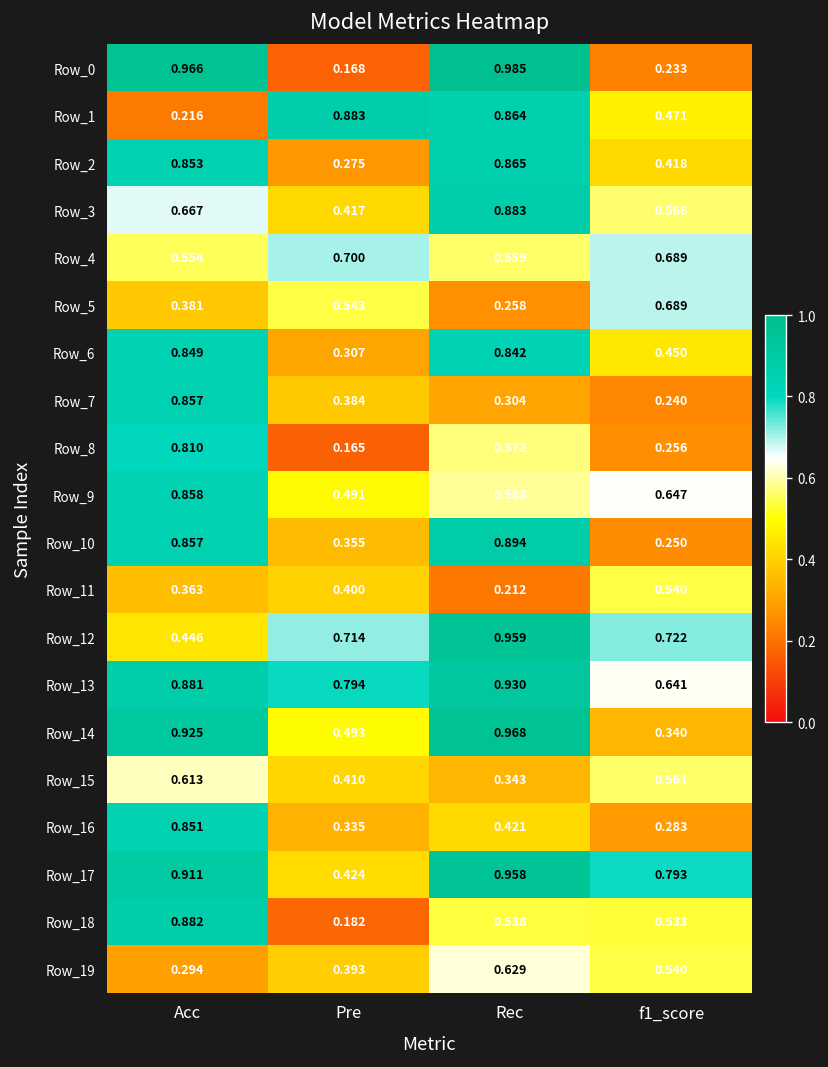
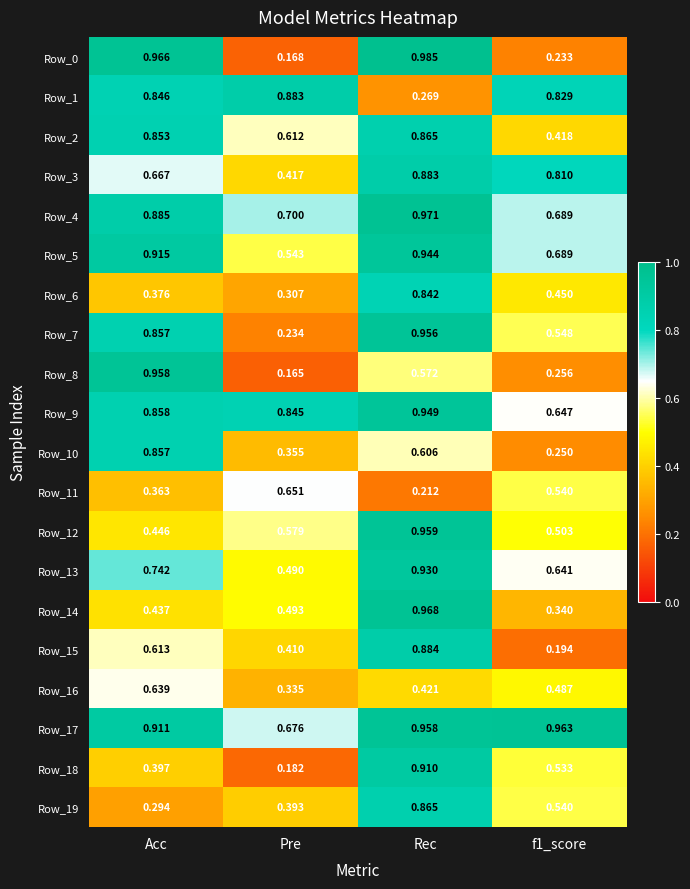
Row_1, Acc: 0.216 -> 0.846
Row_1, Rec: 0.864 -> 0.269
Row_1, f1_score: 0.471 -> 0.829
Row_2, Pre: 0.275 -> 0.612
Row_3, f1_score: 0.566 -> 0.810
Row_4, Acc: 0.554 -> 0.885
Row_4, Rec: 0.559 -> 0.971
Row_5, Acc: 0.381 -> 0.915
Row_5, Rec: 0.258 -> 0.944
Row_6, Acc: 0.849 -> 0.376
Row_7, Pre: 0.384 -> 0.234
Row_7, Rec: 0.304 -> 0.956
Row_7, f1_score: 0.240 -> 0.548
Row_8, Acc: 0.810 -> 0.958
Row_9, Pre: 0.491 -> 0.845
Row_9, Rec: 0.588 -> 0.949
Row_10, Rec: 0.894 -> 0.606
Row_11, Pre: 0.400 -> 0.651
Row_12, Pre: 0.714 -> 0.579
Row_12, f1_score: 0.722 -> 0.503
Row_13, Acc: 0.881 -> 0.742
Row_13, Pre: 0.794 -> 0.490
Row_14, Acc: 0.925 -> 0.437
Row_15, Rec: 0.343 -> 0.884
Row_15, f1_score: 0.561 -> 0.194
Row_16, Acc: 0.851 -> 0.639
Row_16, f1_score: 0.283 -> 0.487
Row_17, Pre: 0.424 -> 0.676
Row_17, f1_score: 0.793 -> 0.963
Row_18, Acc: 0.882 -> 0.397
Row_18, Rec: 0.538 -> 0.910
Row_19, Rec: 0.629 -> 0.865
